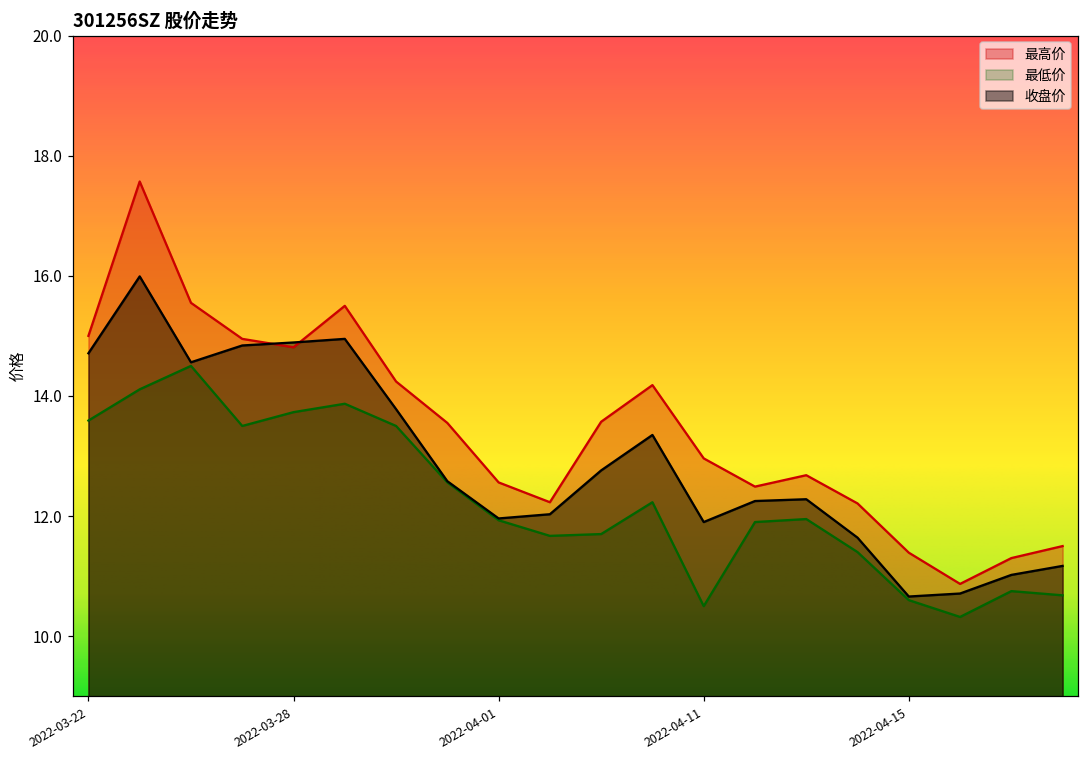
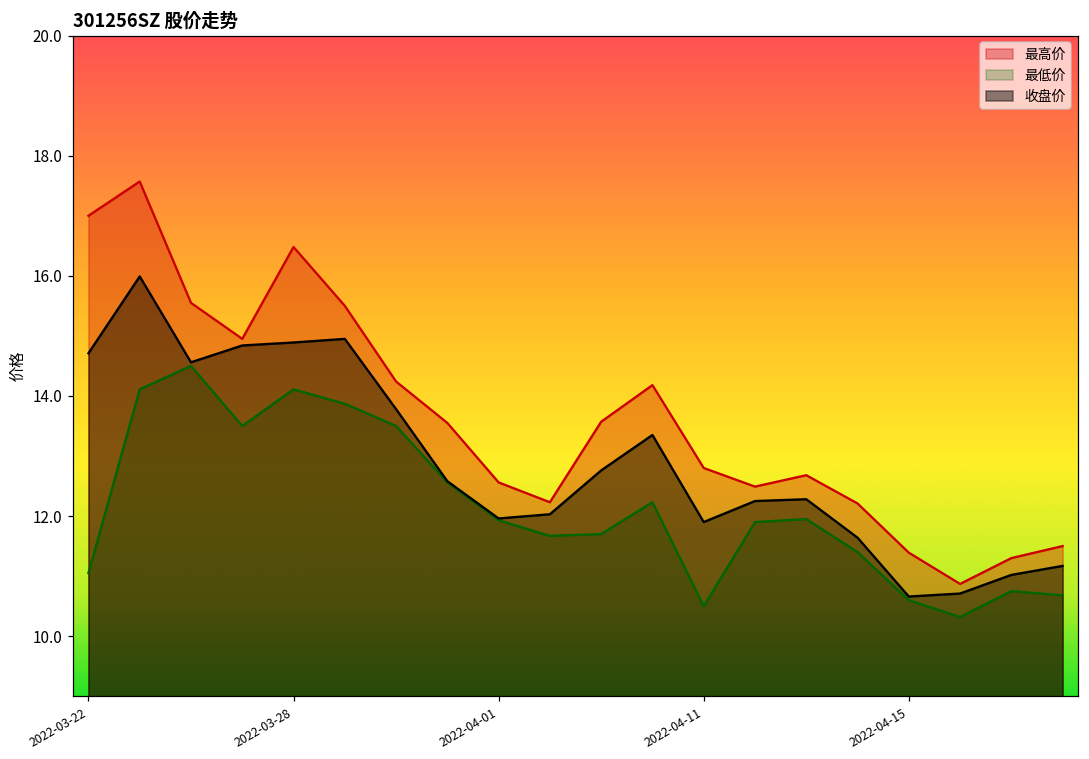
最高价, 2022-03-22: 15 -> 17
最低价, 2022-03-22: 13.6 -> 11.1
最高价, 2022-03-28: 14.8 -> 16.5
最低价, 2022-03-28: 13.7 -> 14.1
最高价, 2022-04-11: 13.0 -> 12.8
